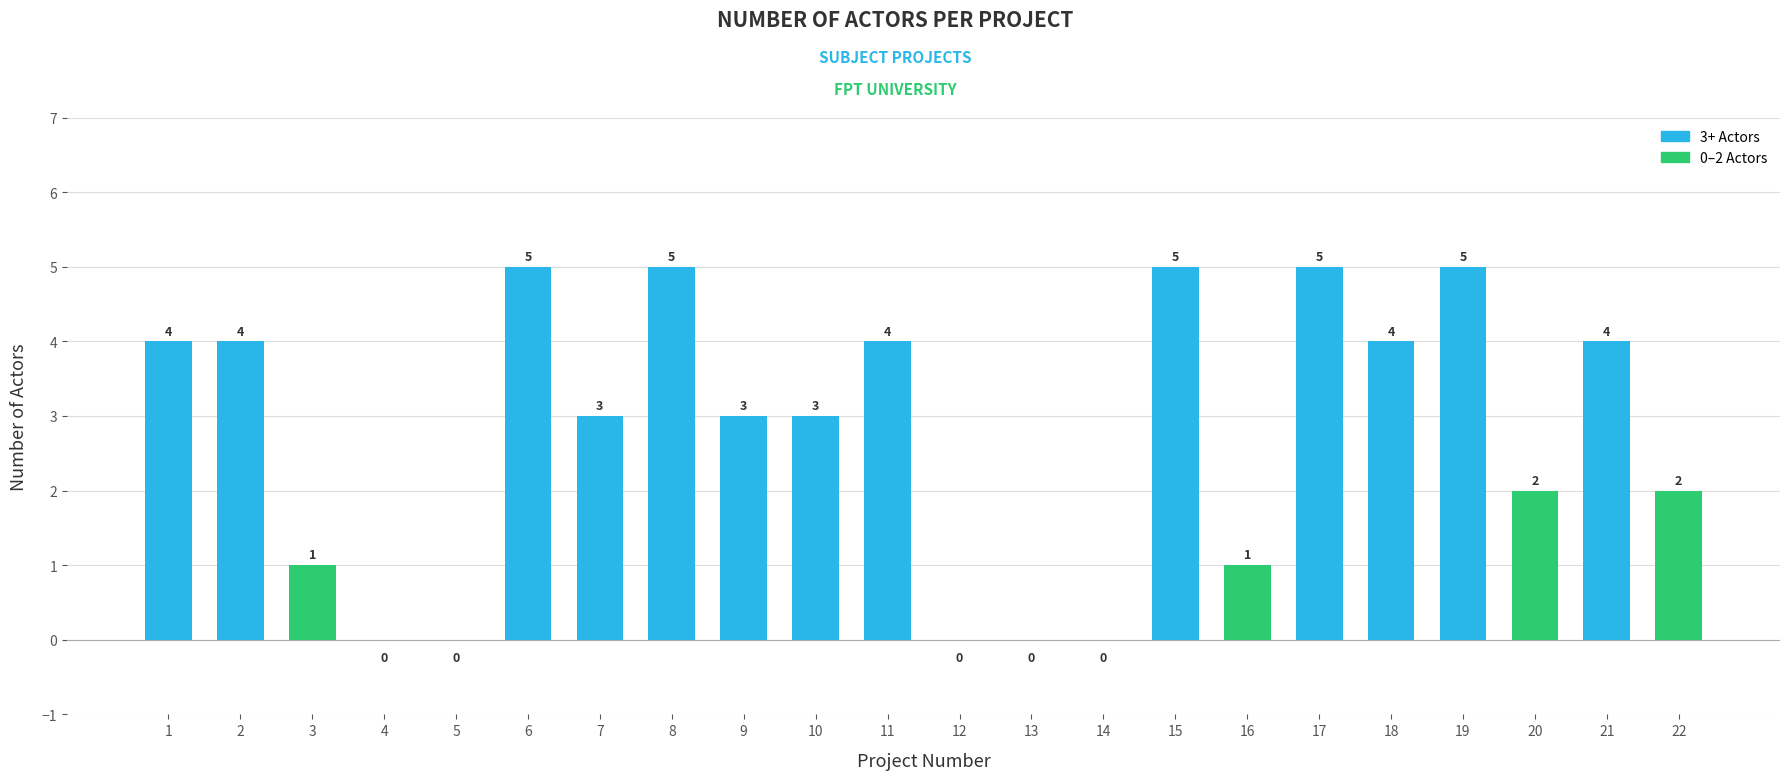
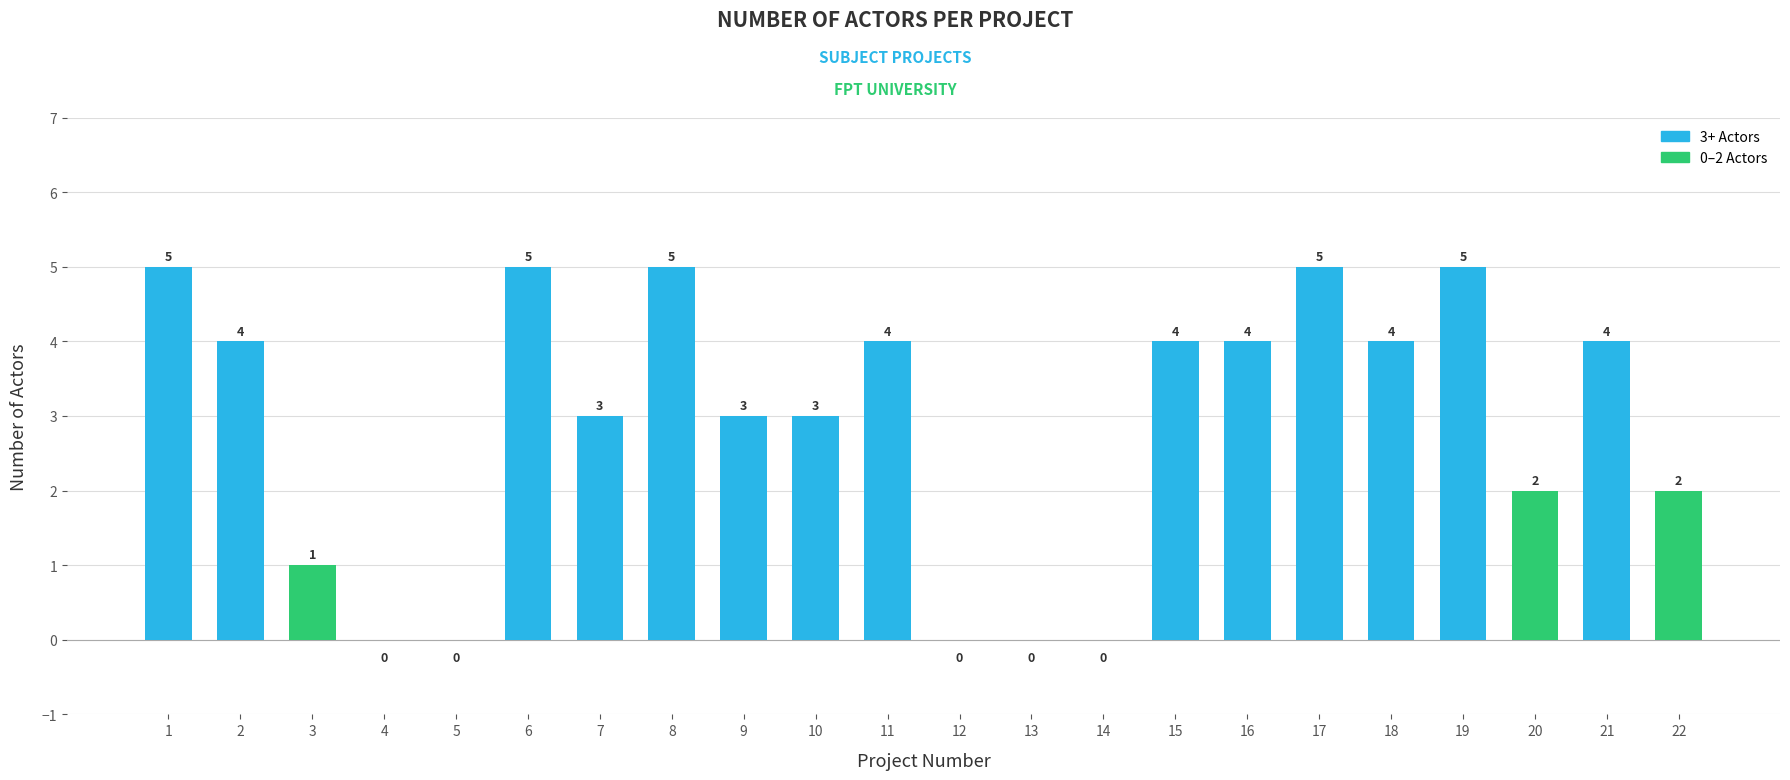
1: 4 -> 5
15: 5 -> 4
16: 1 -> 4
